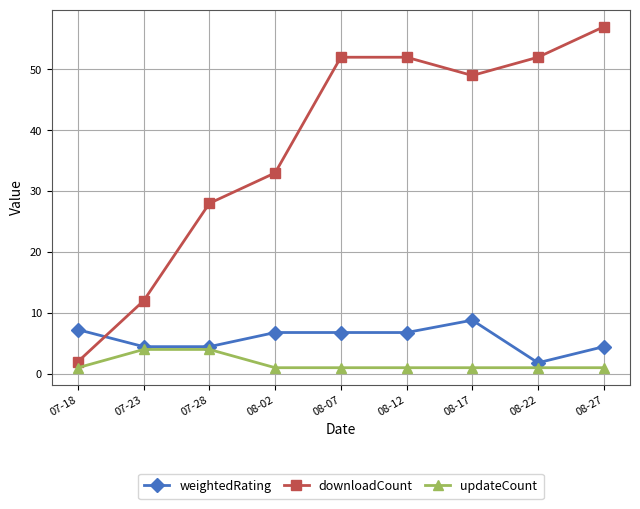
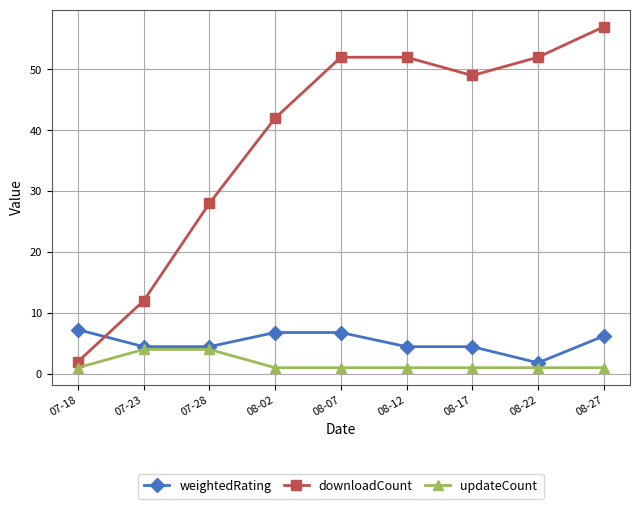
downloadCount, 08-02: 33 -> 42
weightedRating, 08-12: 7 -> 4
weightedRating, 08-17: 9 -> 4
weightedRating, 08-27: 4 -> 6
